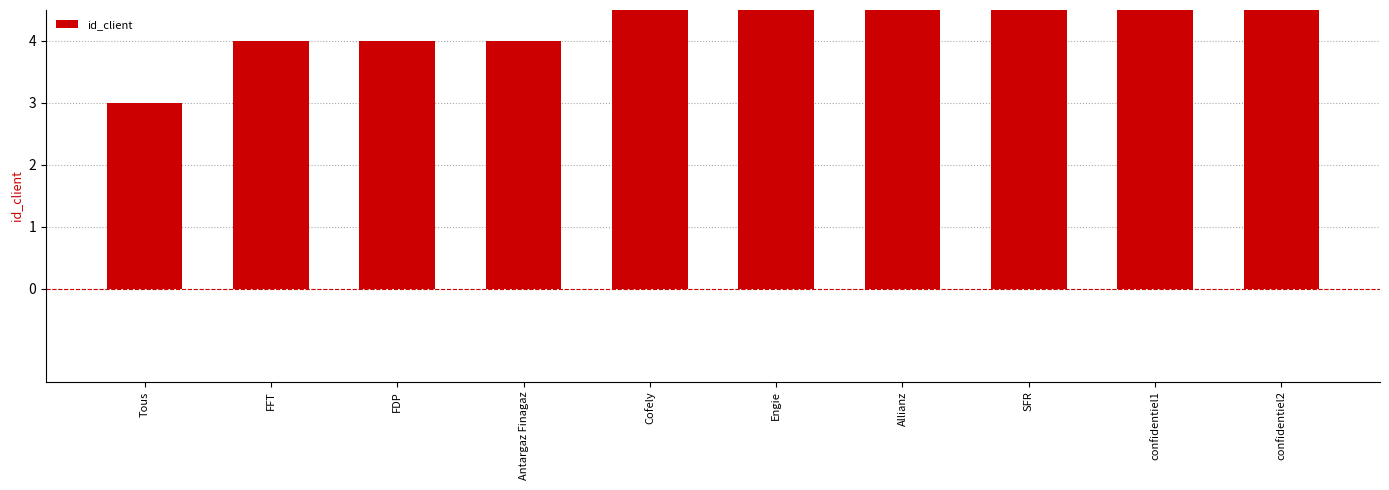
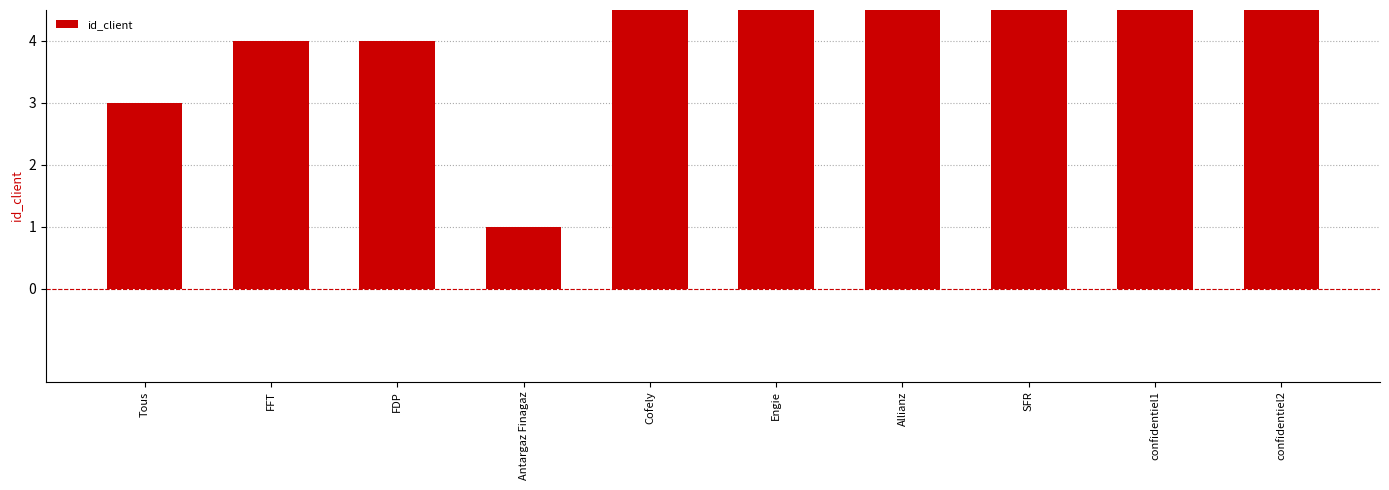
Antargaz Finagaz: 4 -> 1
